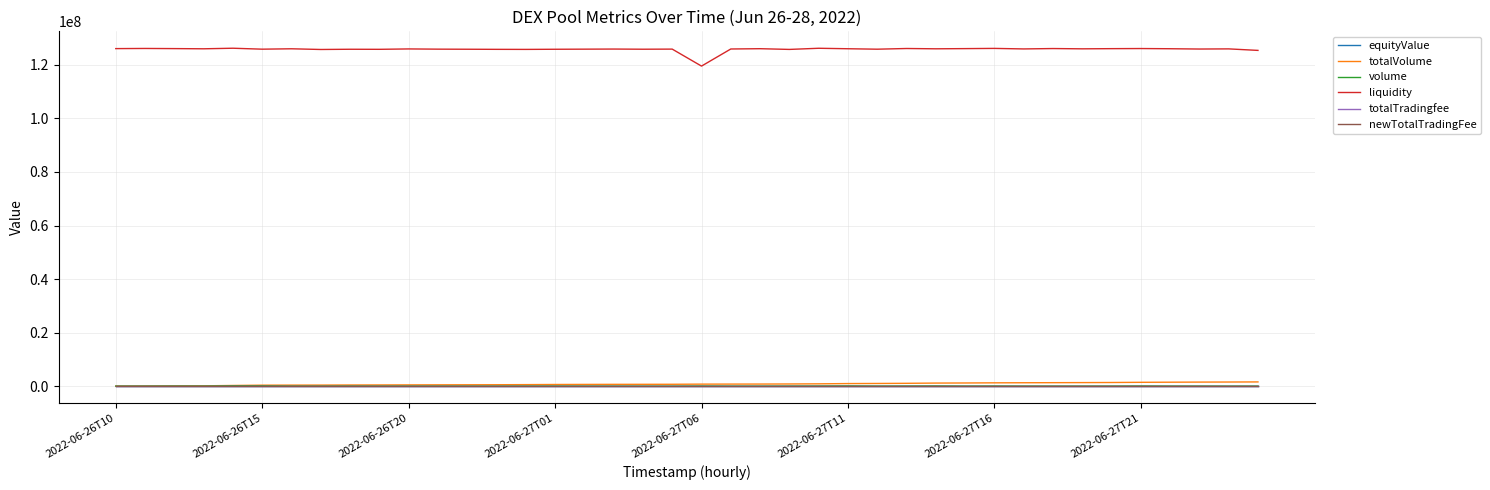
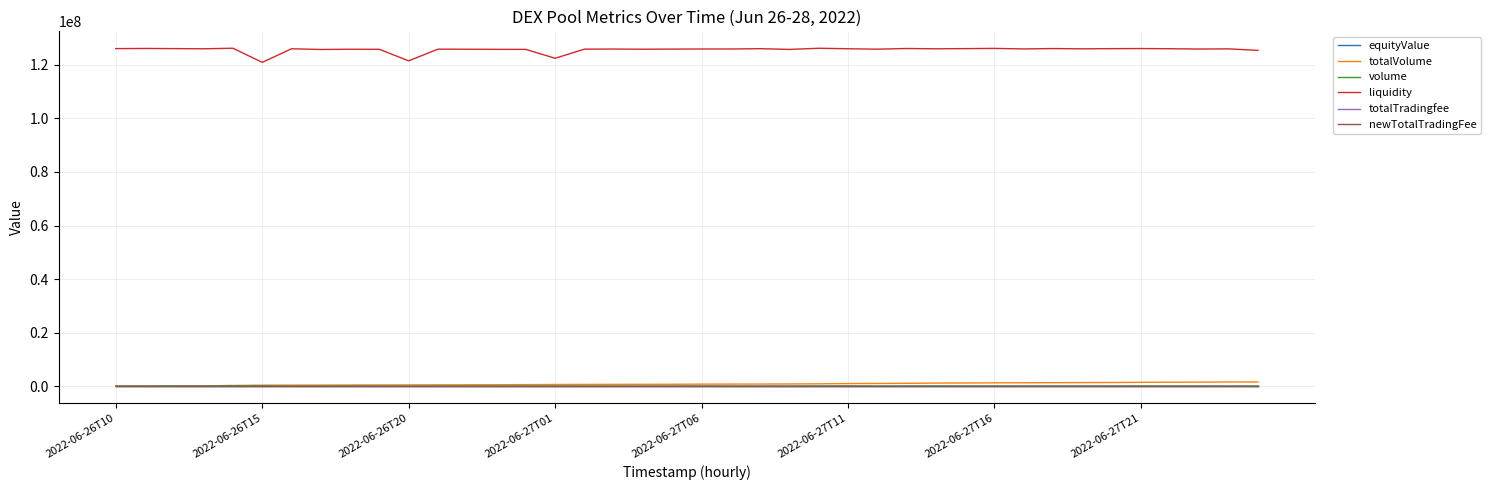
liquidity, 2022-06-26T15: 126000000 -> 121000000
liquidity, 2022-06-26T20: 126000000 -> 121000000
liquidity, 2022-06-27T01: 126000000 -> 122000000
liquidity, 2022-06-27T06: 120000000 -> 126000000
